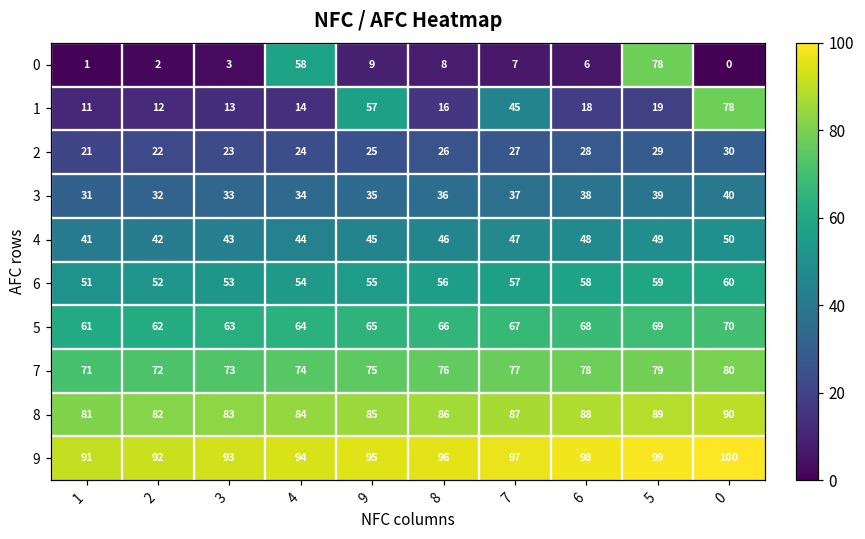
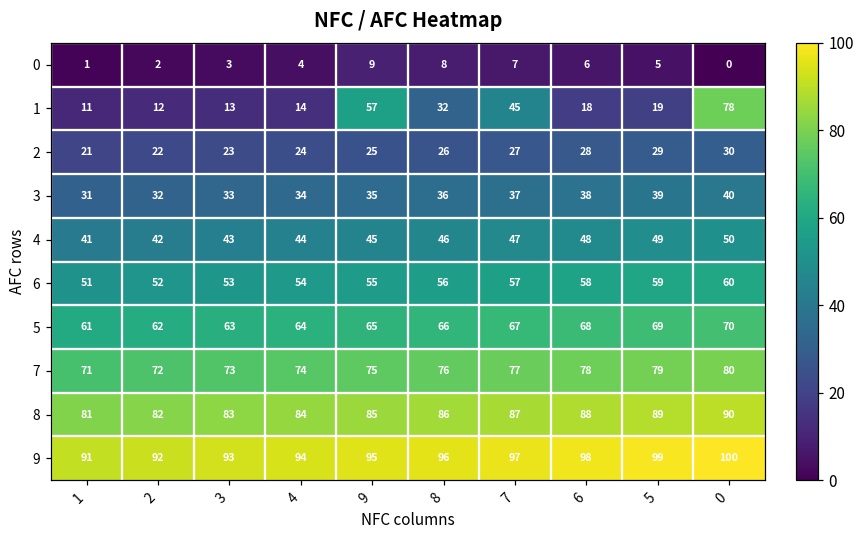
0, 4: 58 -> 4
0, 5: 78 -> 5
1, 8: 16 -> 32
